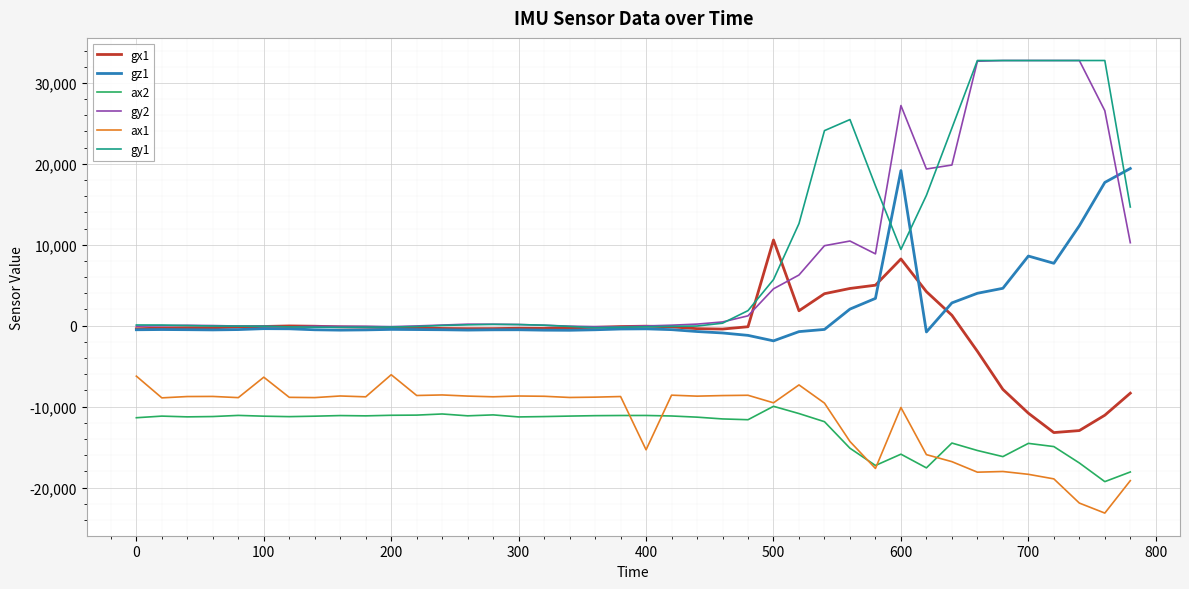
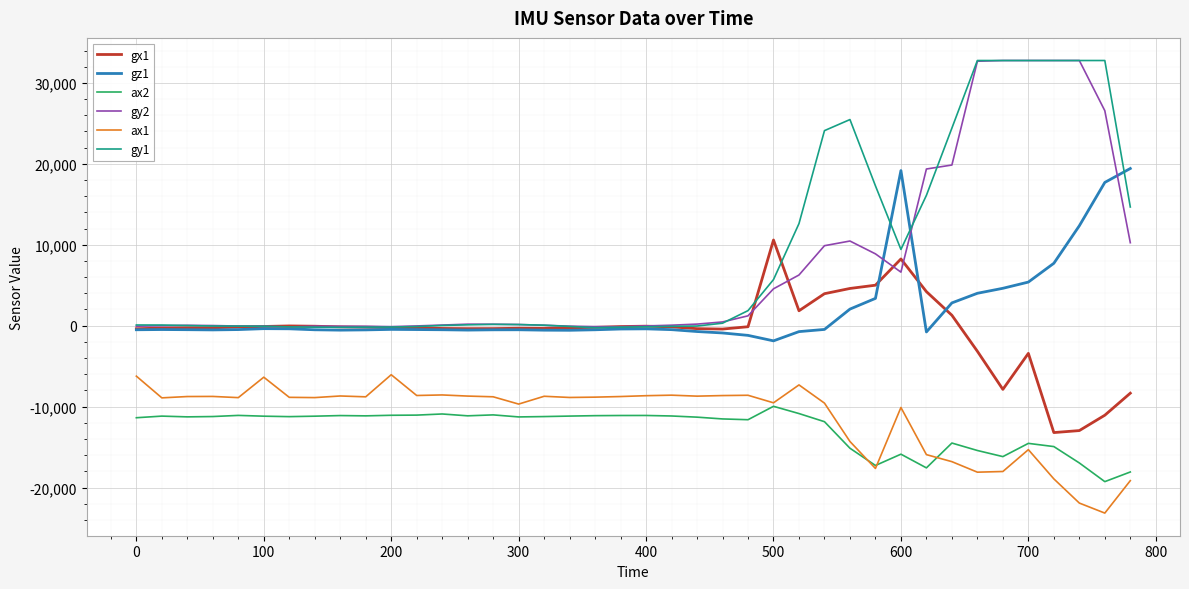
ax1, 300: -9,000 -> -10,000
ax1, 400: -15,000 -> -9,000
gy2, 600: 27,000 -> 7,000
gx1, 700: -11,000 -> -3,000
gz1, 700: 9,000 -> 5,000
ax1, 700: -18,000 -> -15,000
